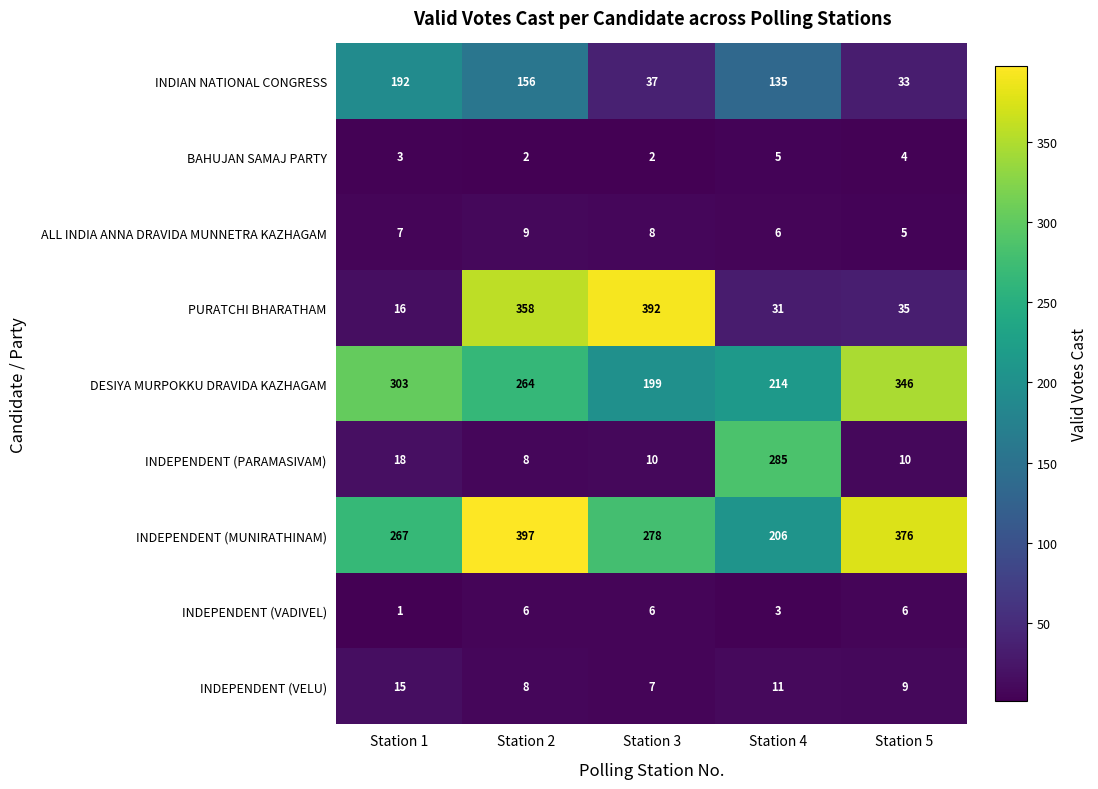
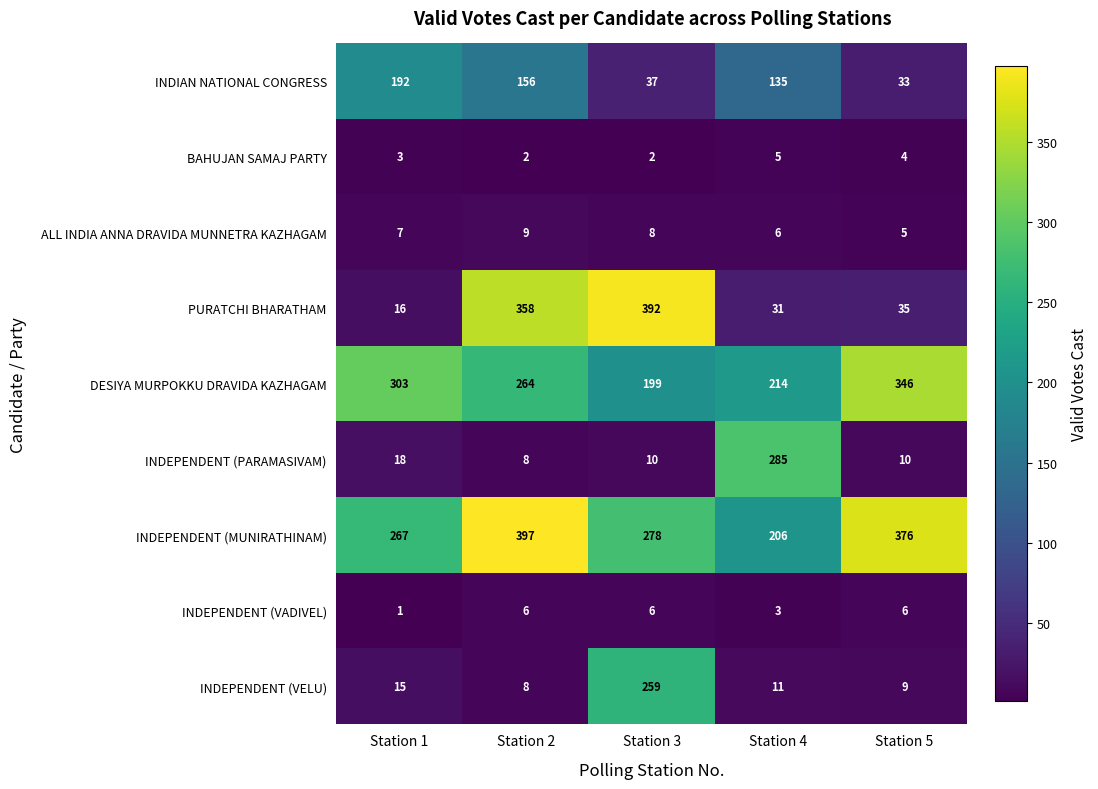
INDEPENDENT (VELU), Station 3: 7 -> 259
